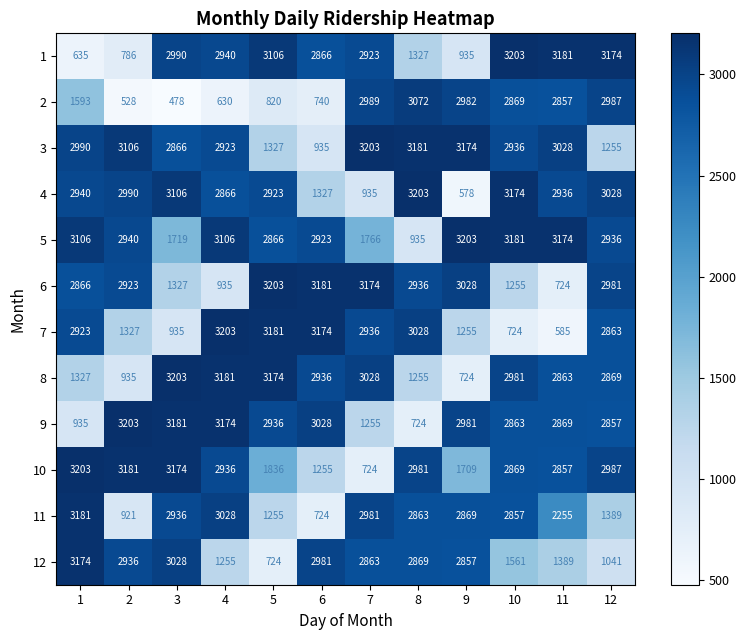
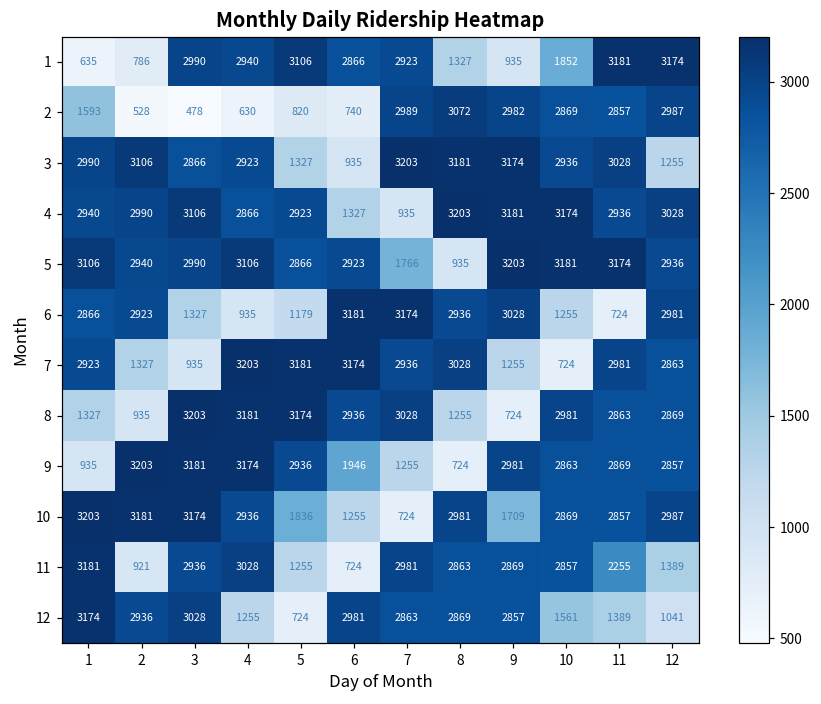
1, 10: 3203 -> 1852
4, 9: 578 -> 3181
5, 3: 1719 -> 2990
6, 5: 3203 -> 1179
7, 11: 585 -> 2981
9, 6: 3028 -> 1946
